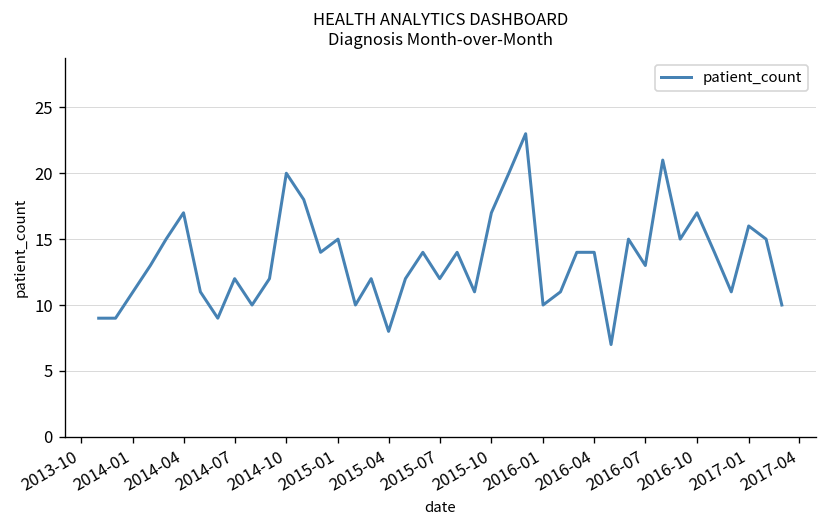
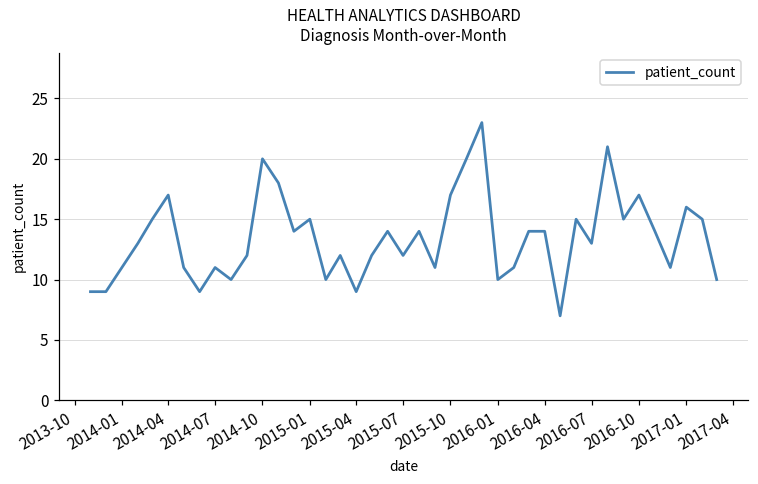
2014-07: 12 -> 11
2015-04: 8 -> 9
